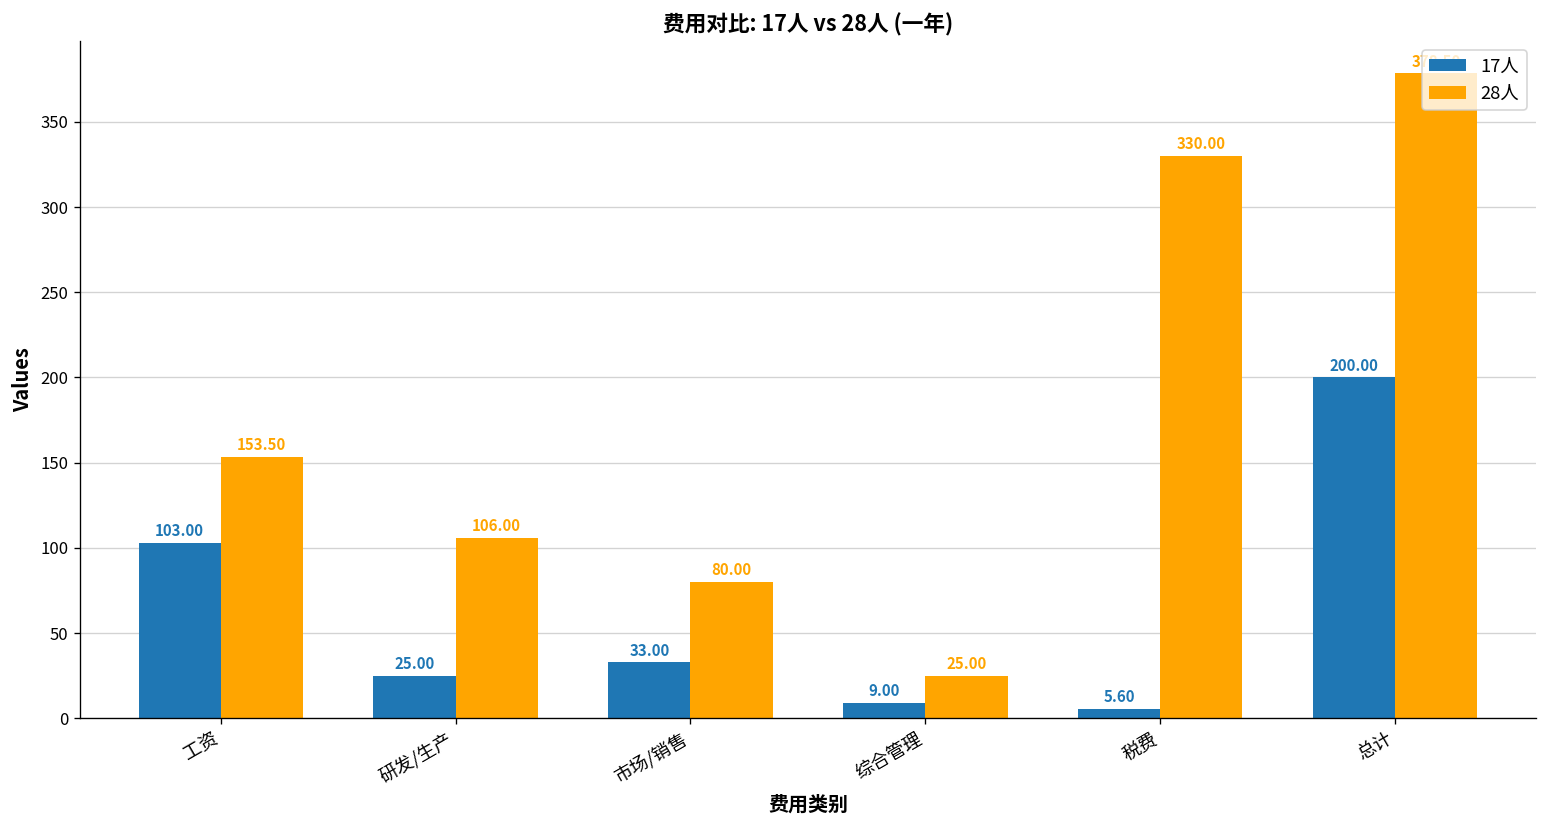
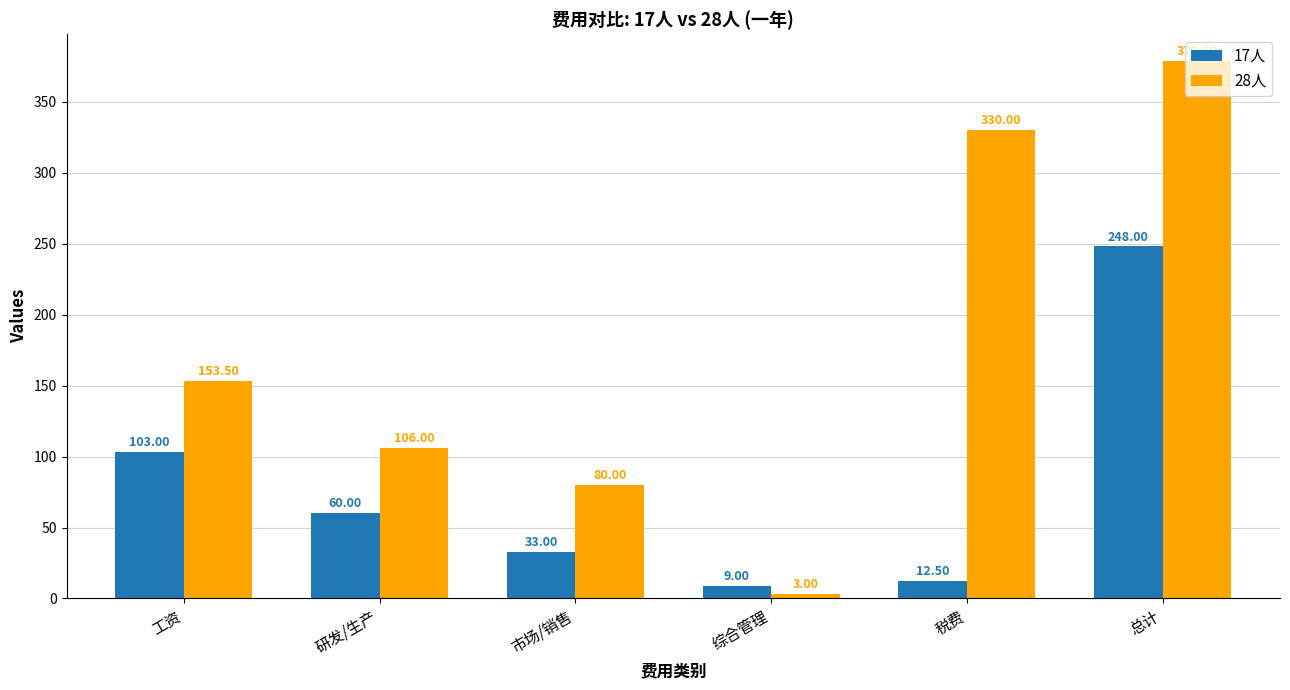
17人, 研发/生产: 25.00 -> 60.00
28人, 综合管理: 25.00 -> 3.00
17人, 税费: 5.60 -> 12.50
17人, 总计: 200.00 -> 248.00
